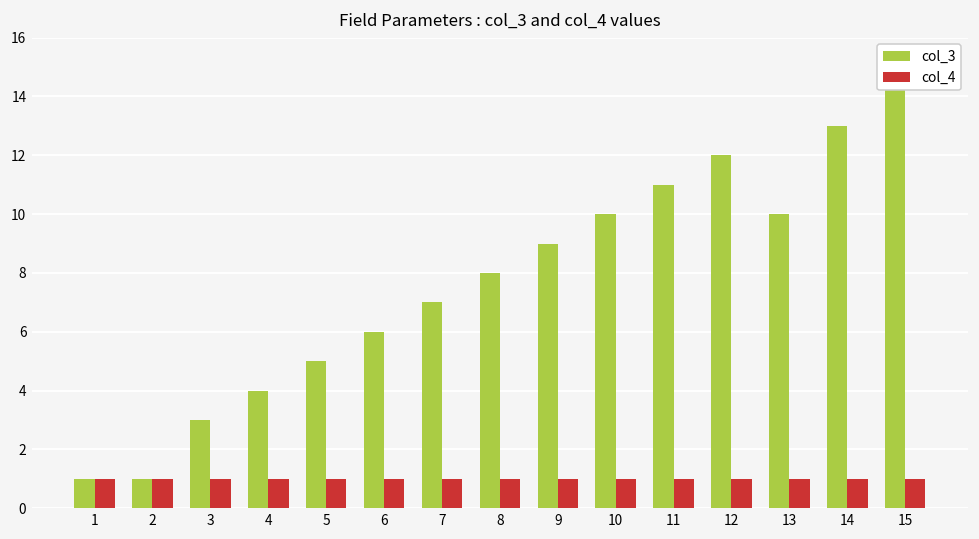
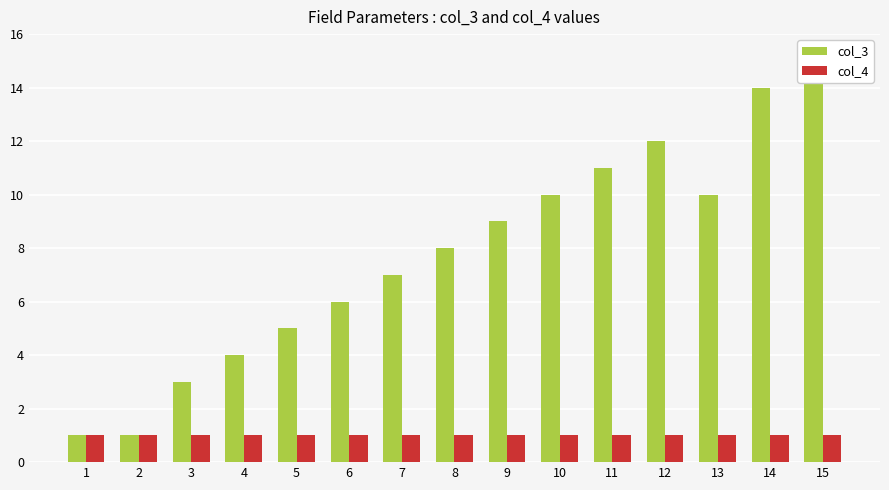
col_3, 14: 13 -> 14
